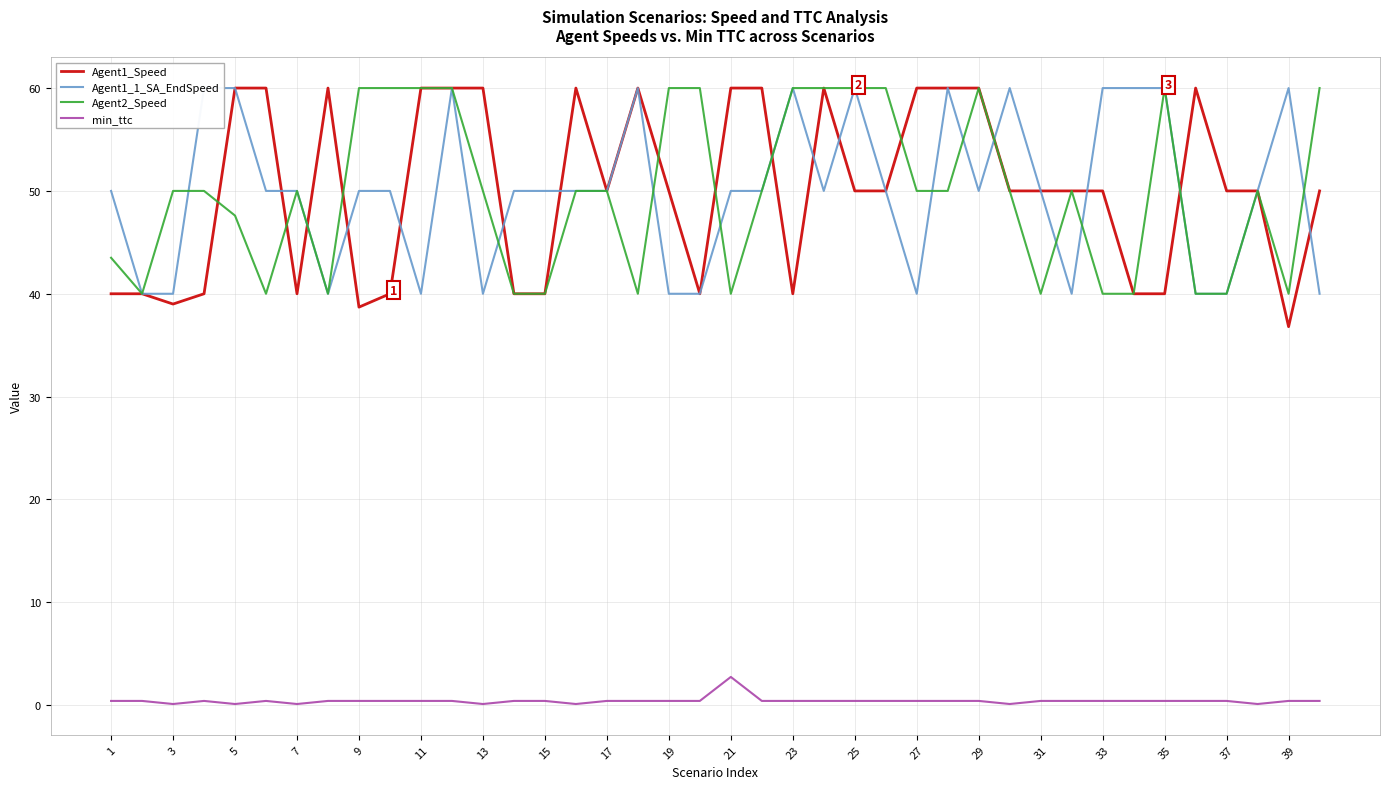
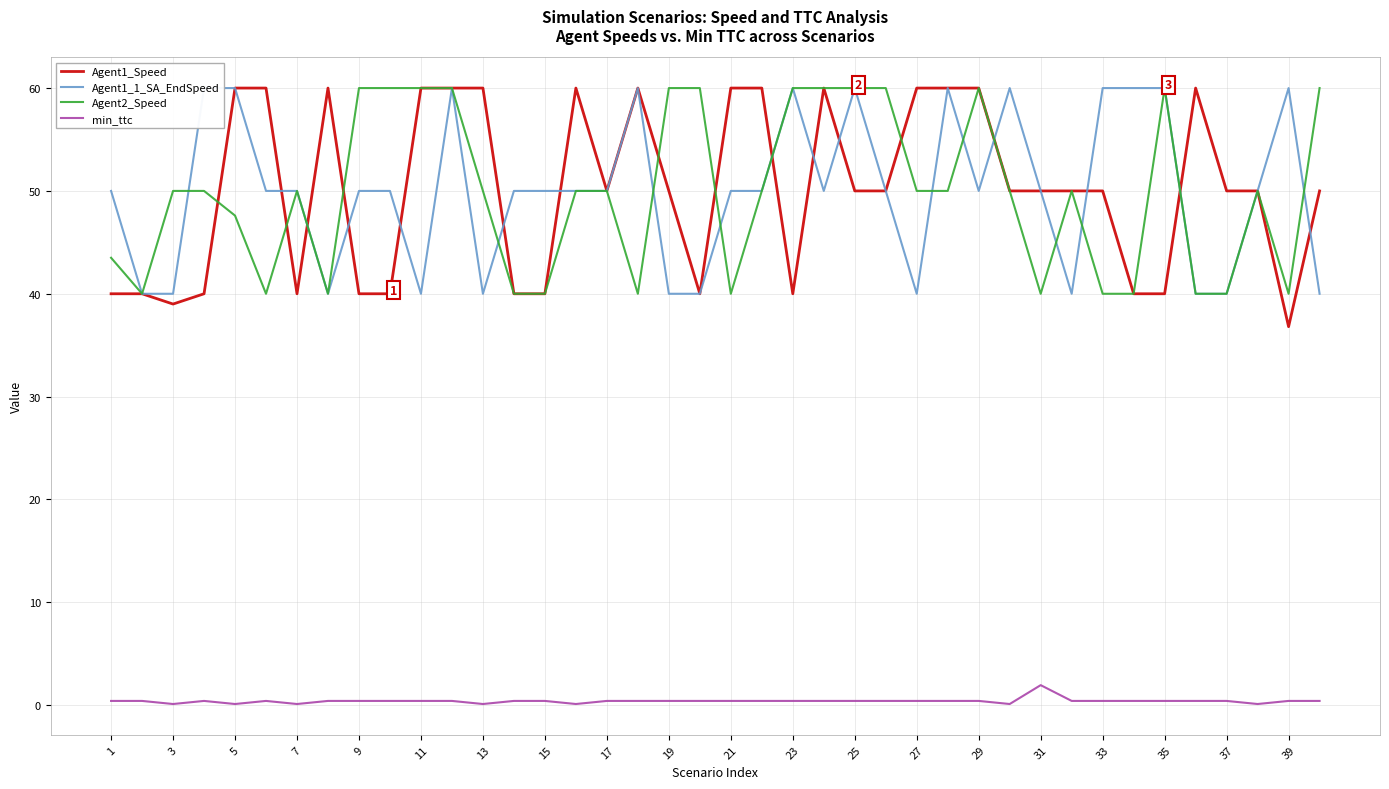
Agent1_Speed, 9: 38.7 -> 40.0
min_ttc, 21: 2.7 -> 0.4
min_ttc, 31: 0.4 -> 1.9
